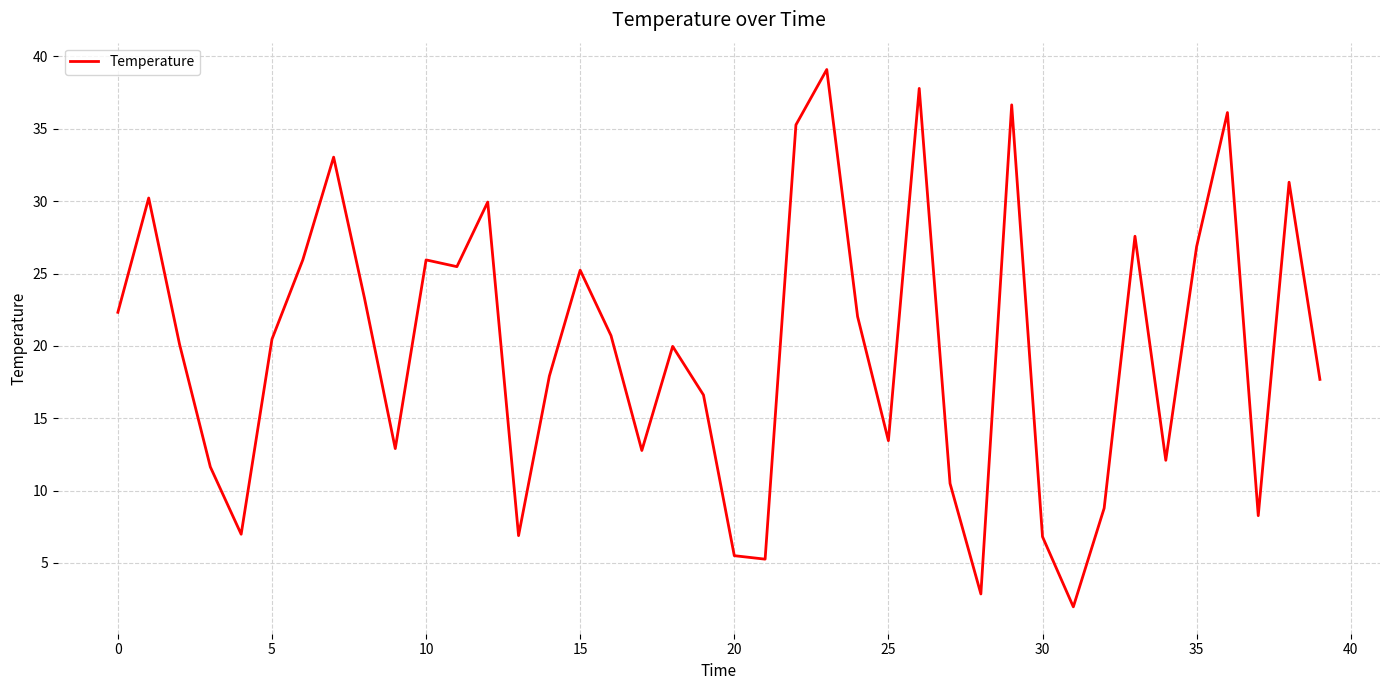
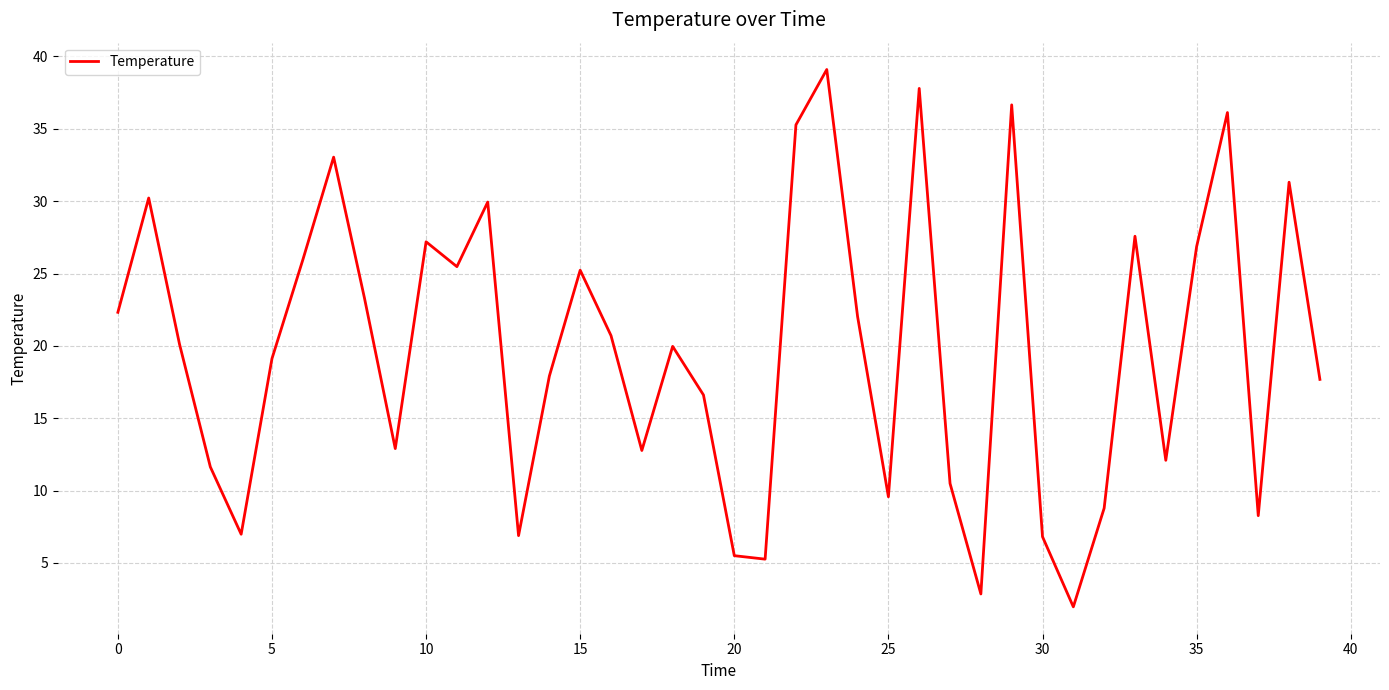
5: 20.5 -> 19.1
10: 25.9 -> 27.2
25: 13.4 -> 9.6
